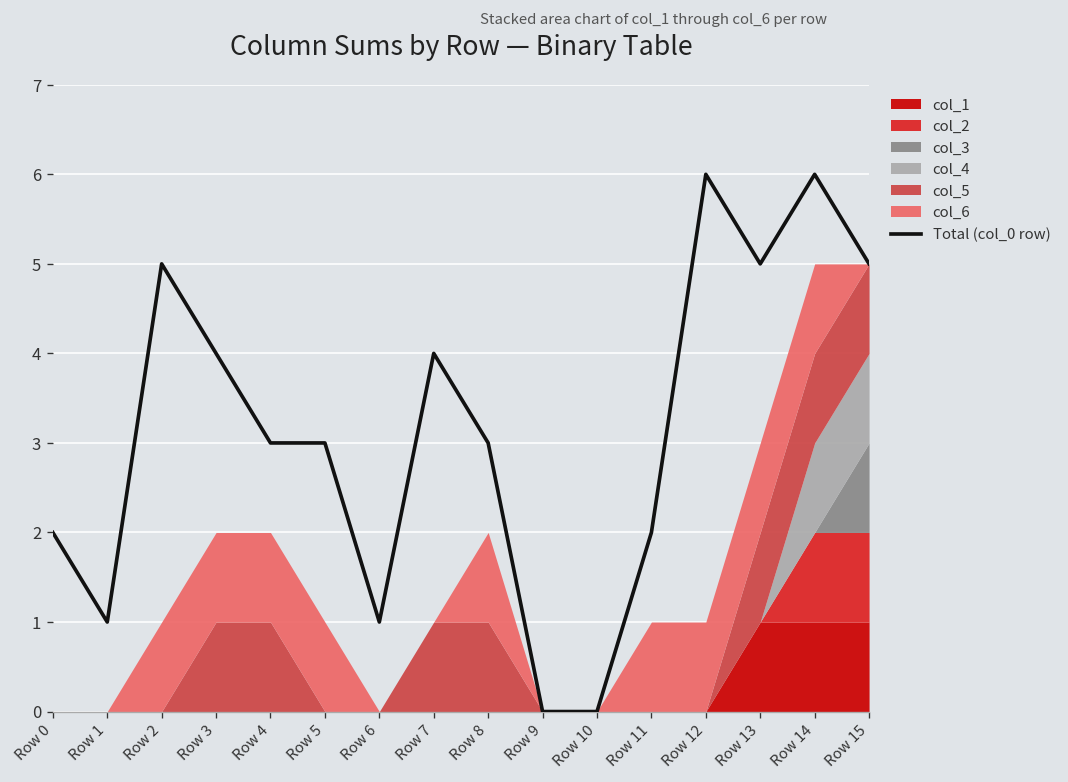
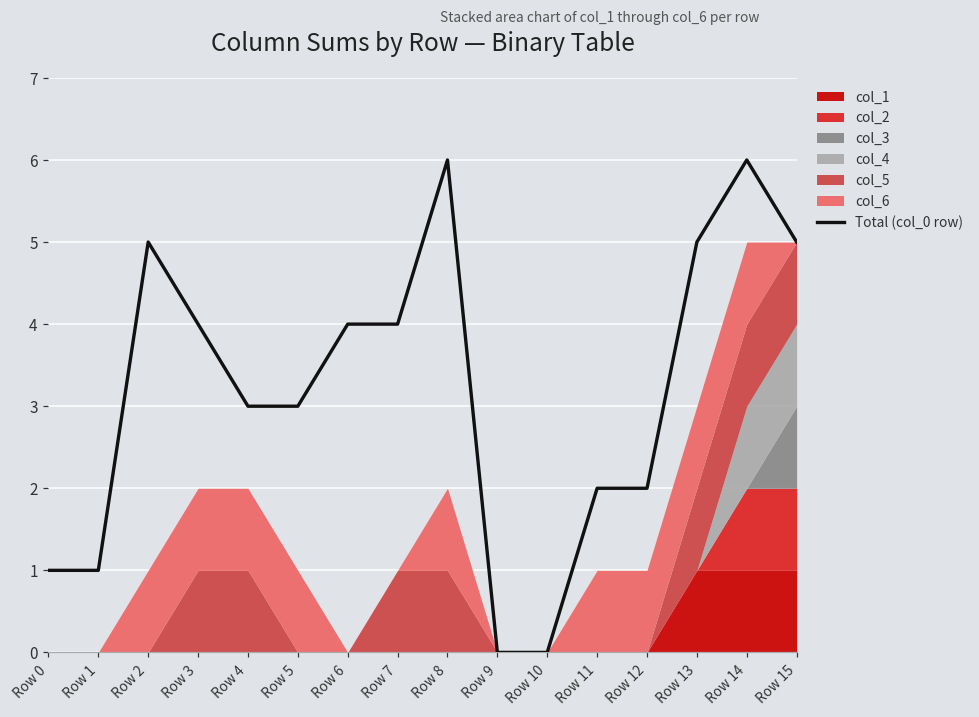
Total (col_0 row), Row 0: 2 -> 1
Total (col_0 row), Row 6: 1 -> 4
Total (col_0 row), Row 8: 3 -> 6
Total (col_0 row), Row 12: 6 -> 2
